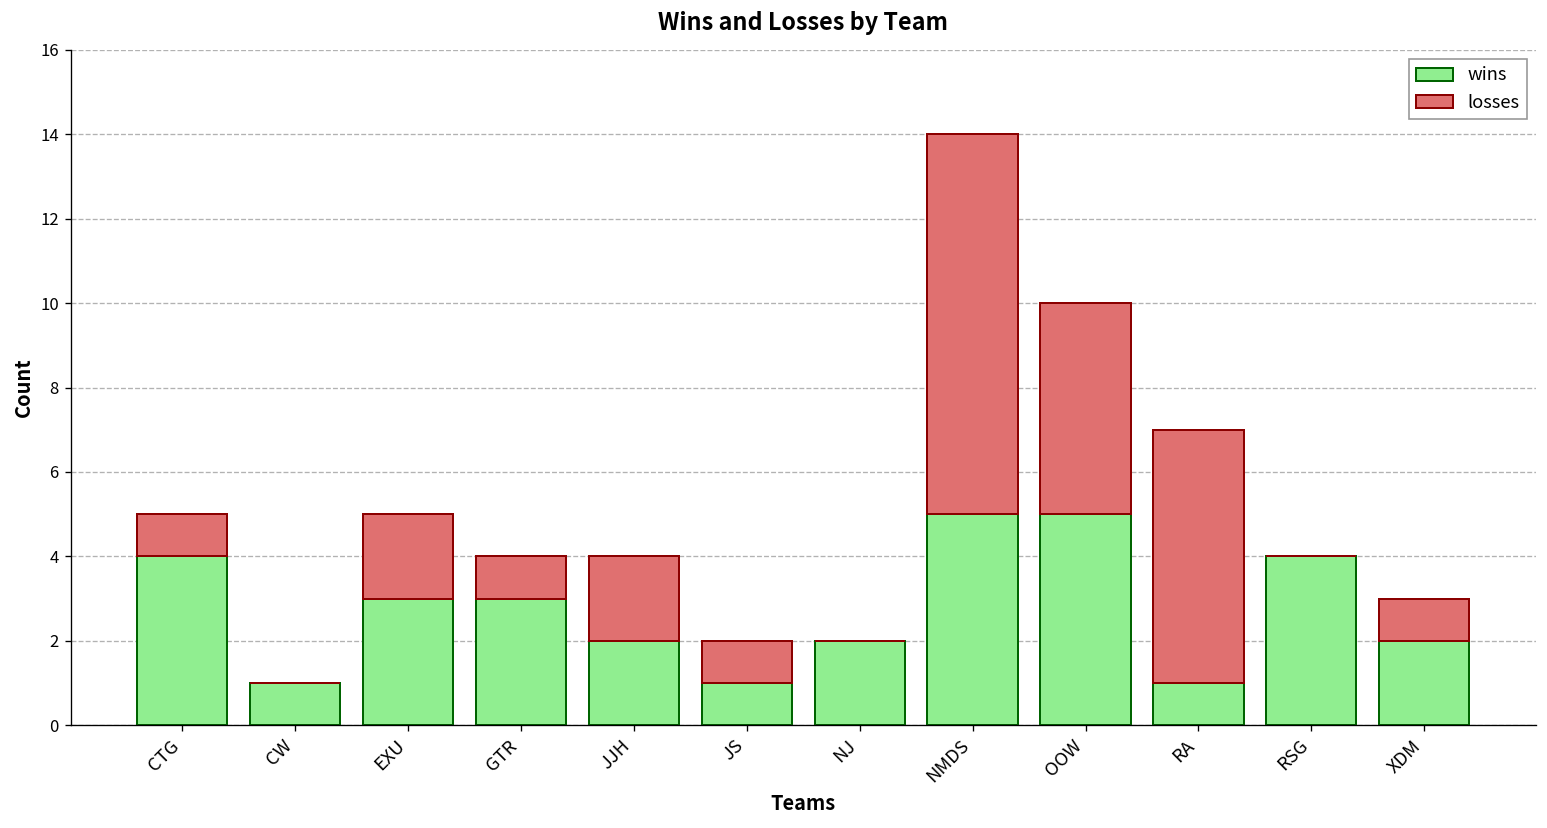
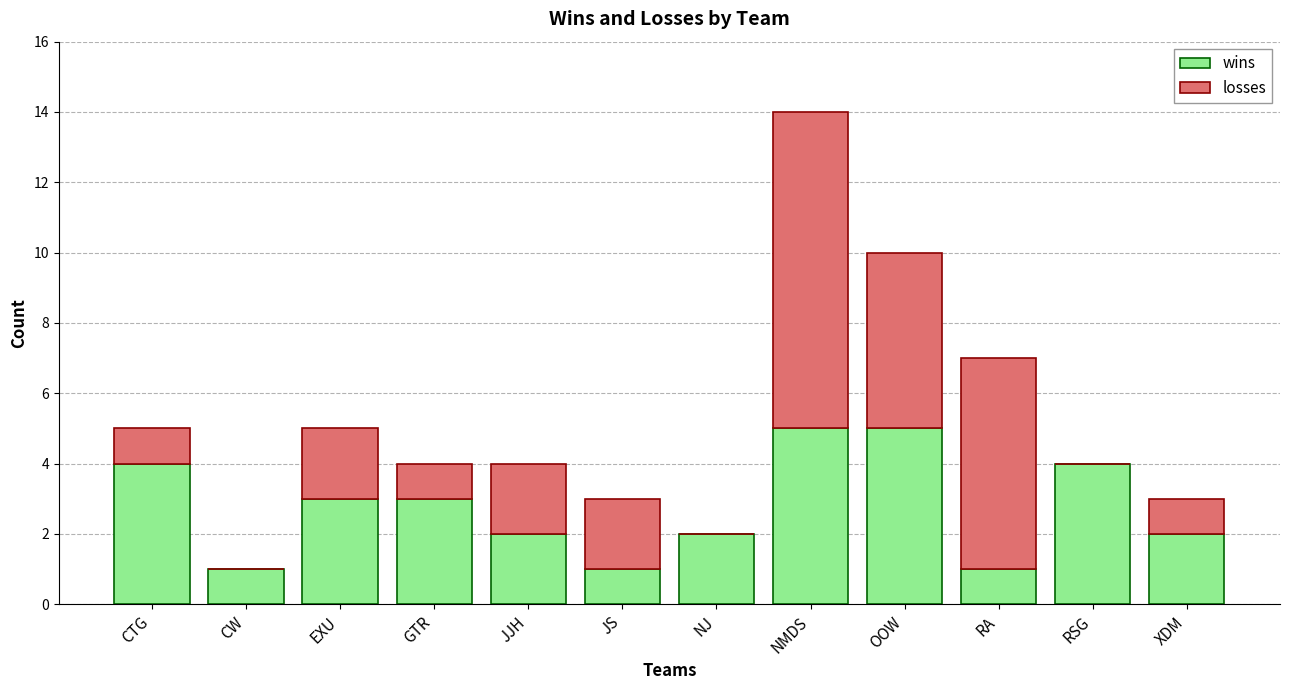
losses, JS: 1 -> 2
